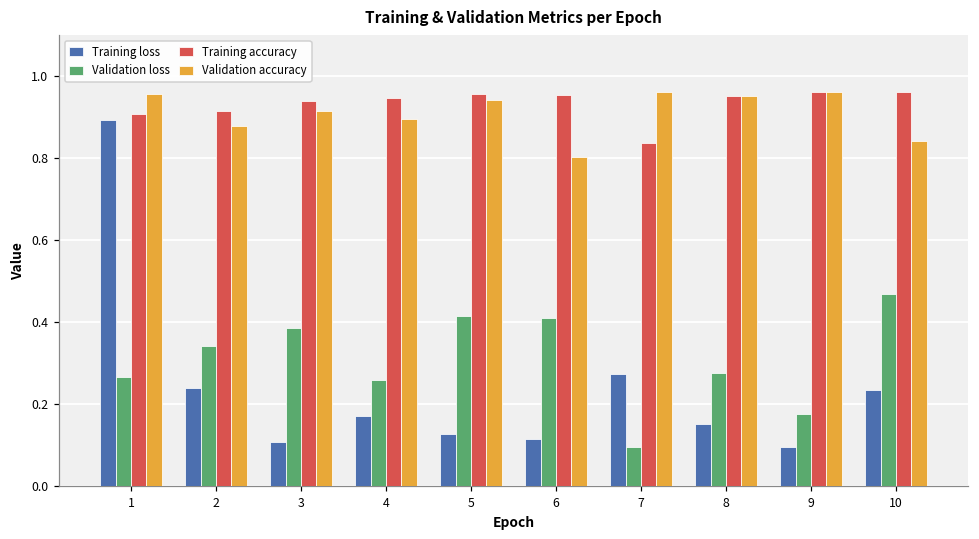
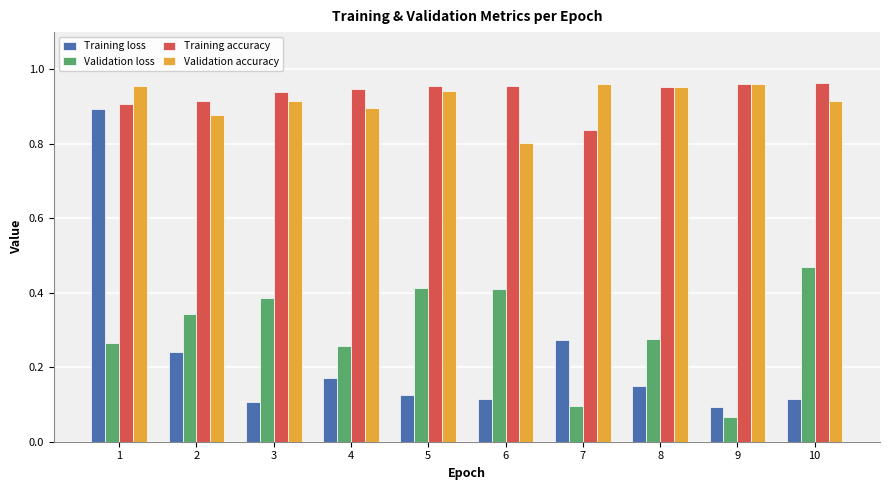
Validation loss, 9: 0.18 -> 0.07
Training loss, 10: 0.23 -> 0.11
Validation accuracy, 10: 0.84 -> 0.92
